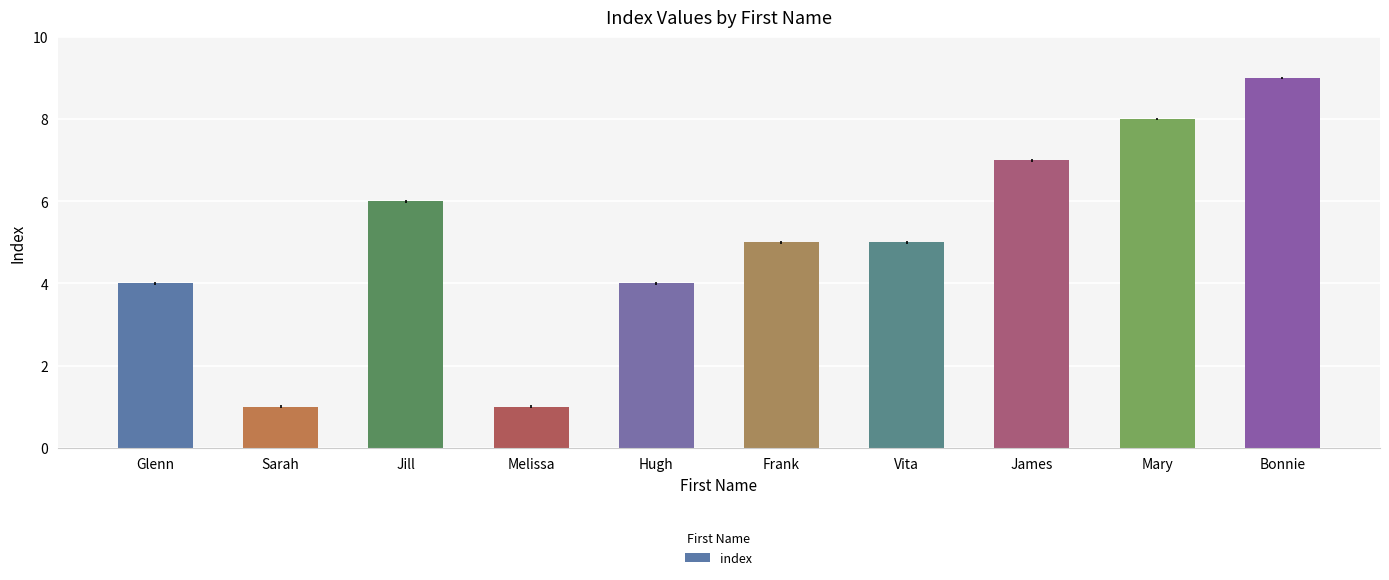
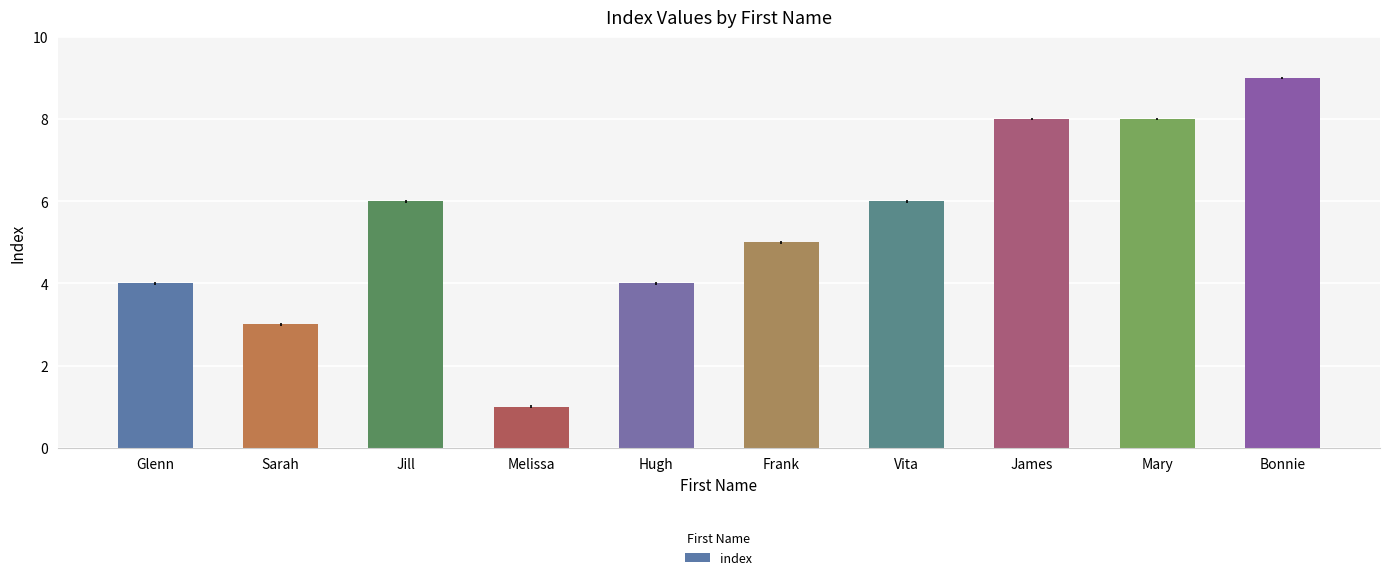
Sarah: 1 -> 3
Vita: 5 -> 6
James: 7 -> 8
